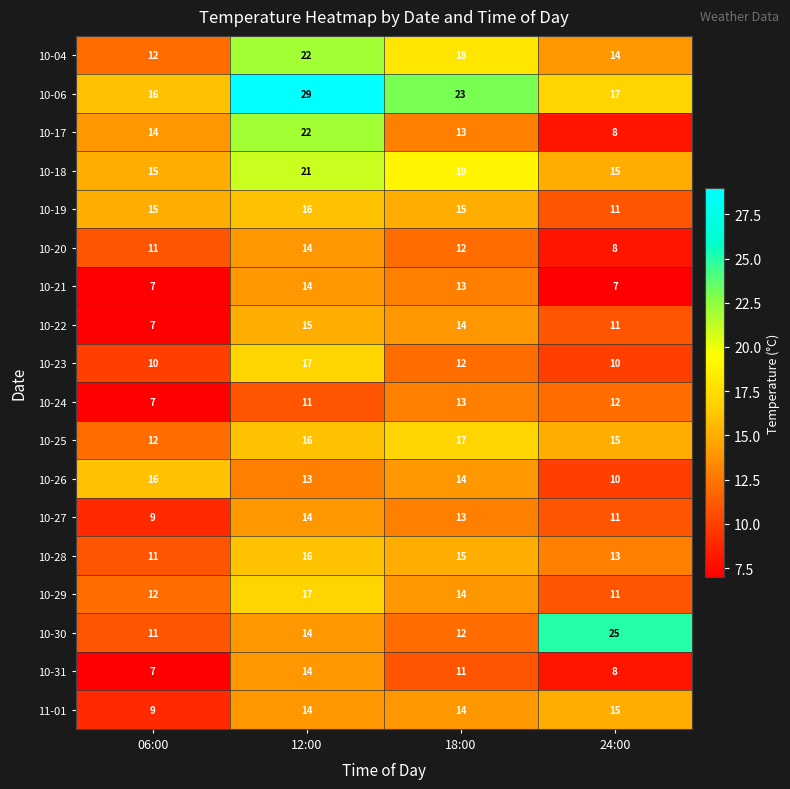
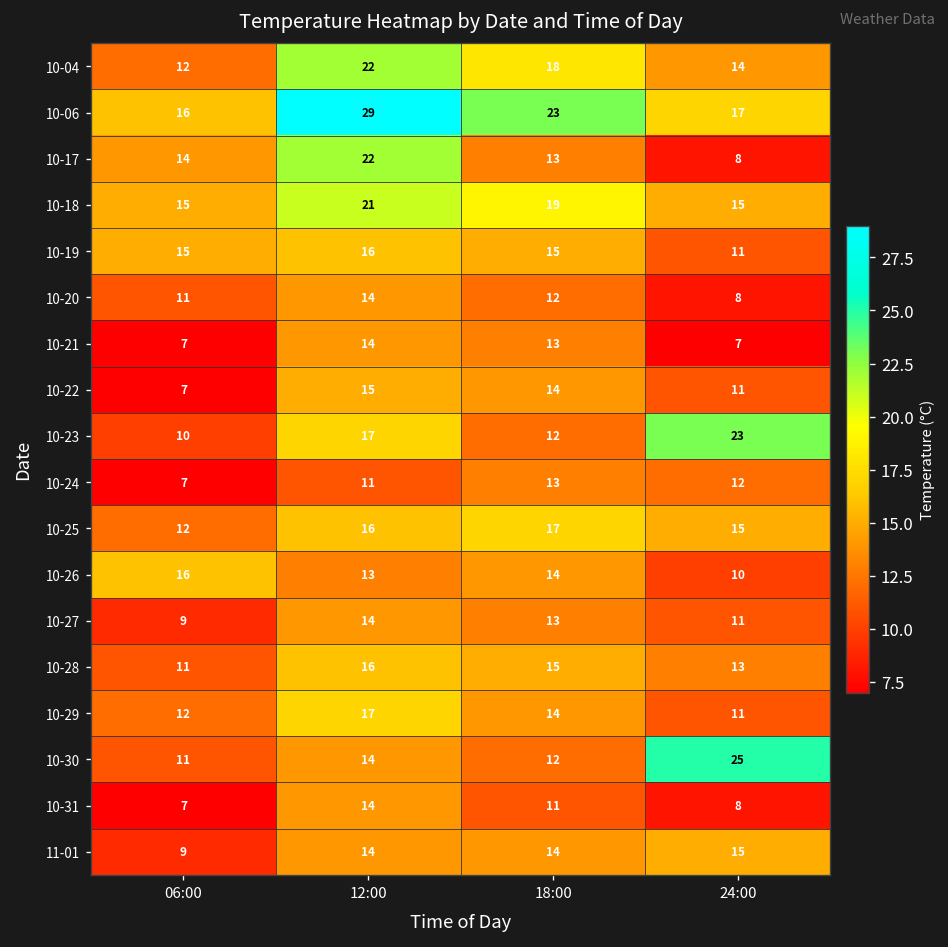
10-23, 24:00: 10 -> 23
